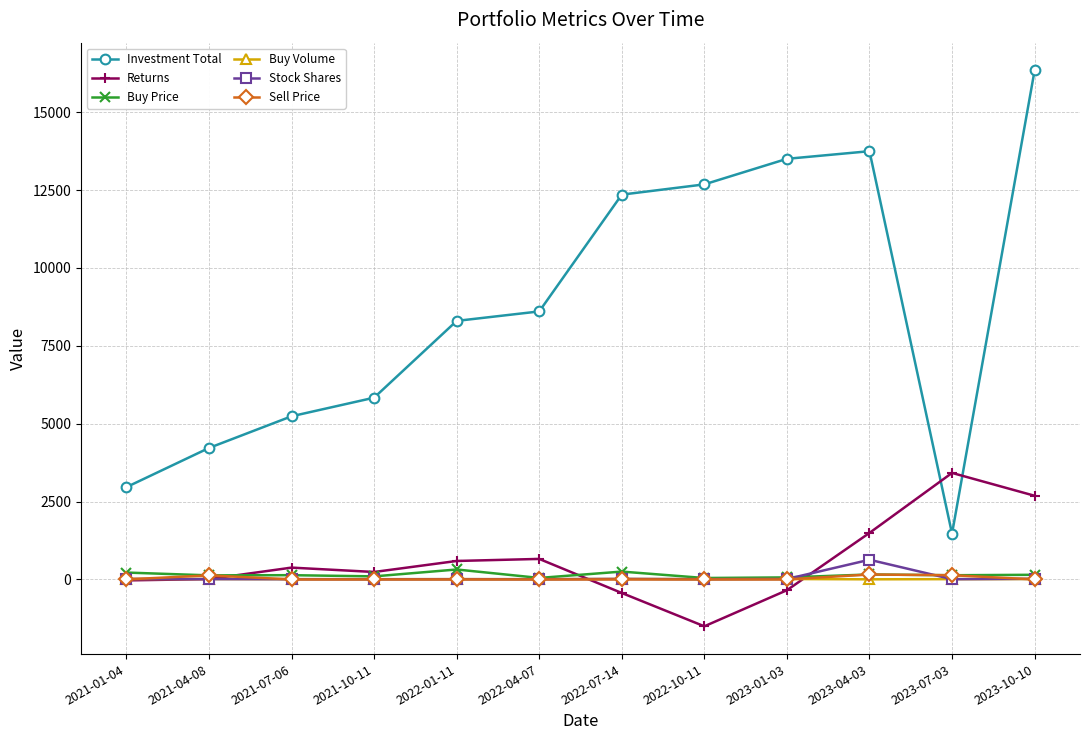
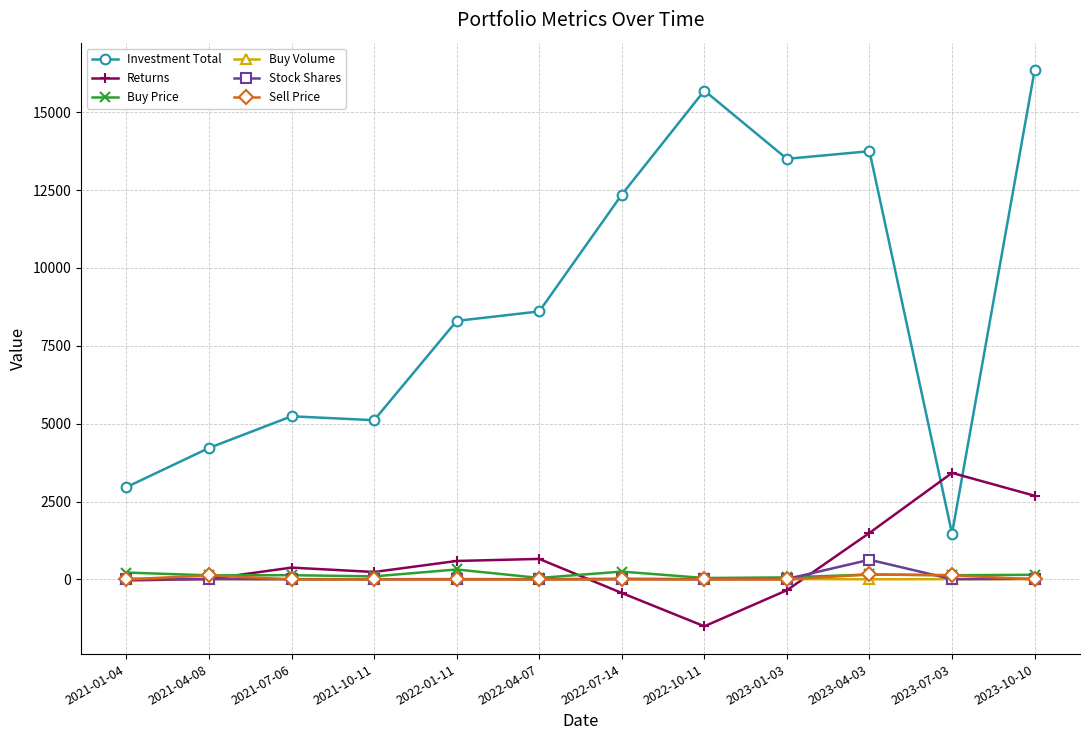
Investment Total, 2021-10-11: 5800 -> 5100
Investment Total, 2022-10-11: 12700 -> 15700
